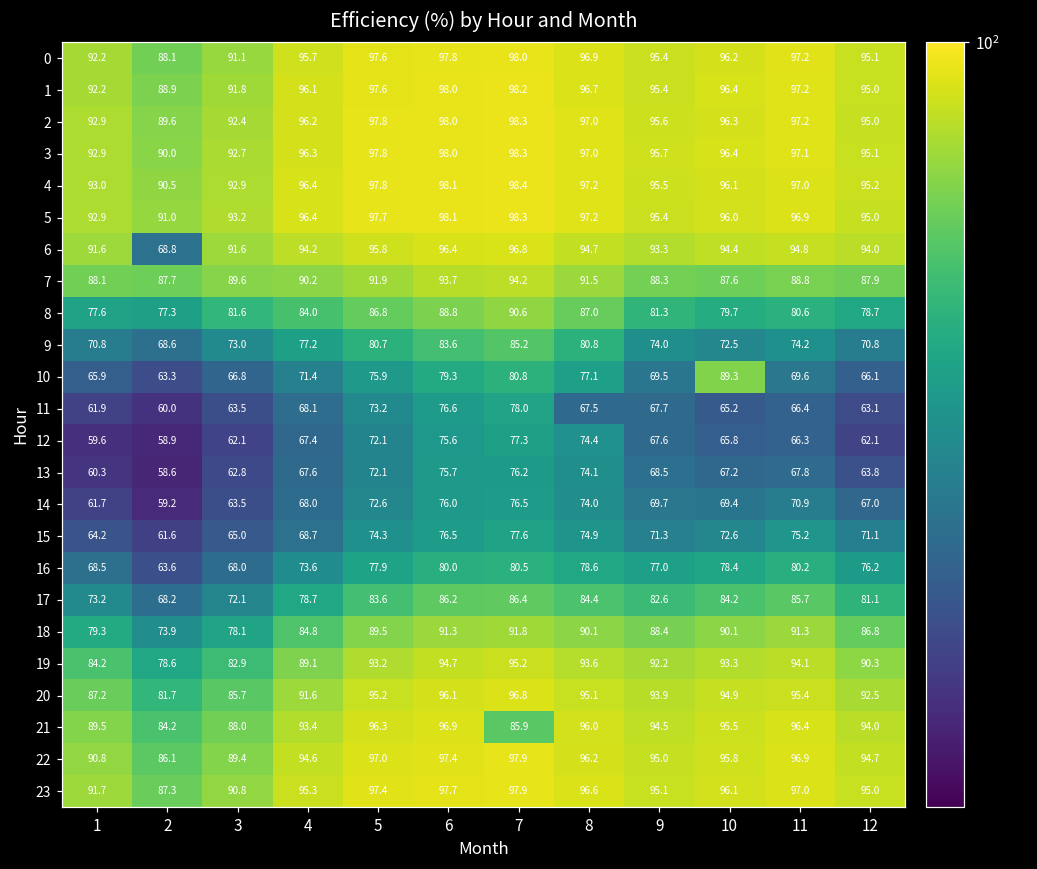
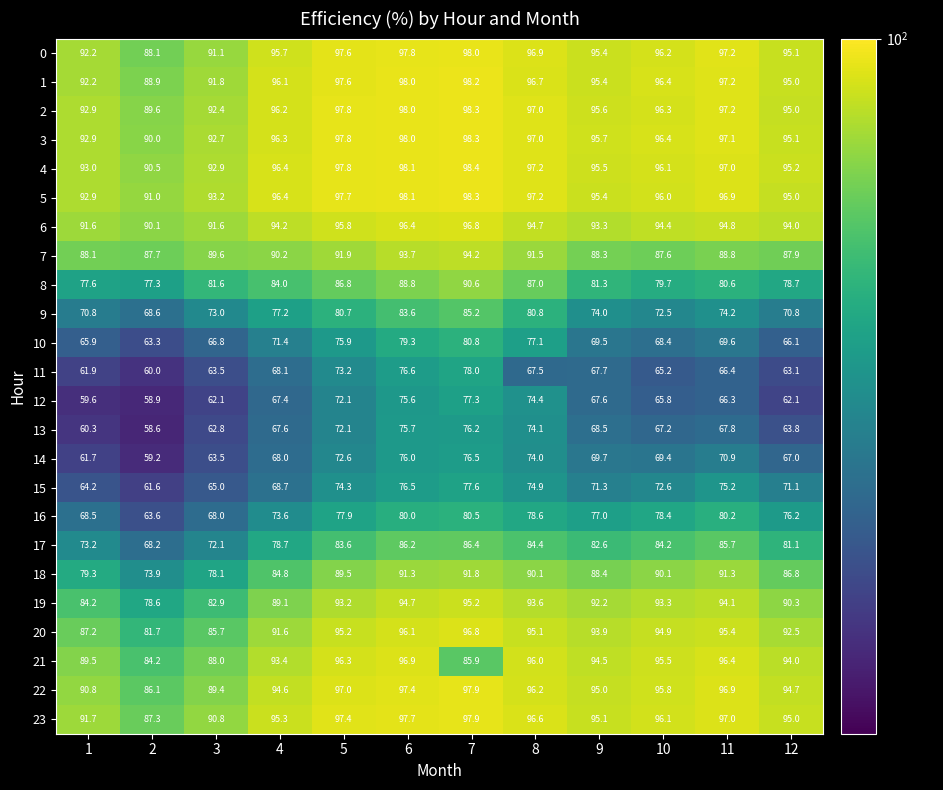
6, 2: 68.8 -> 90.1
10, 10: 89.3 -> 68.4
